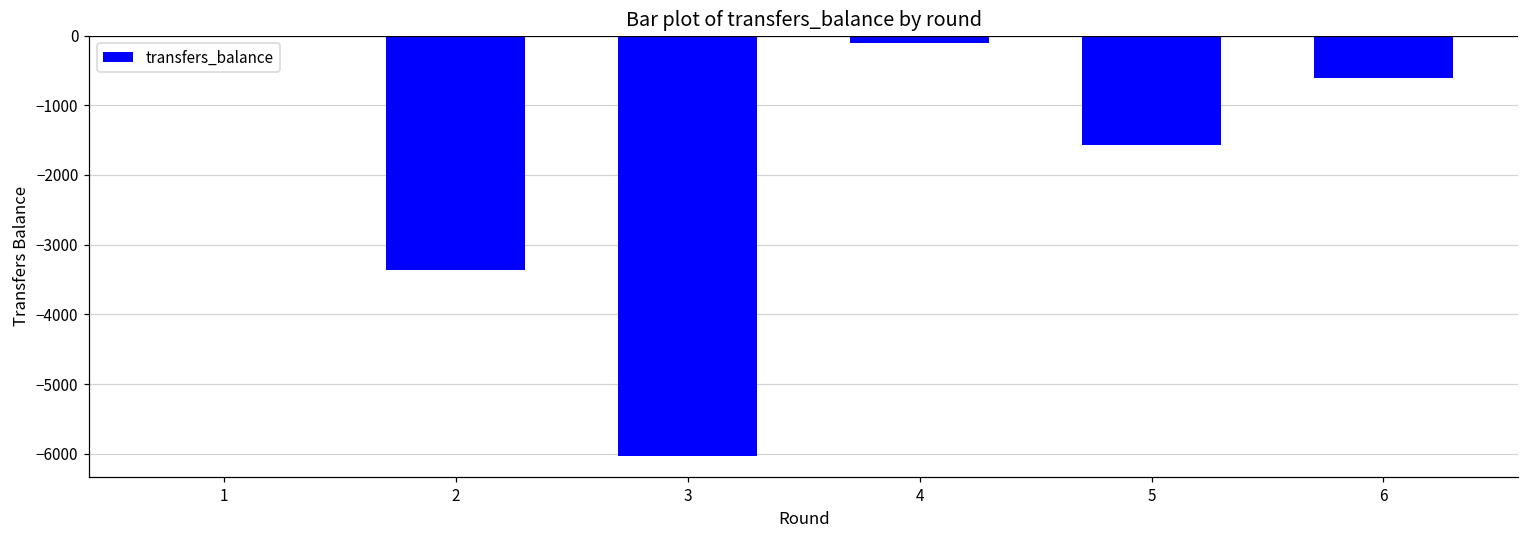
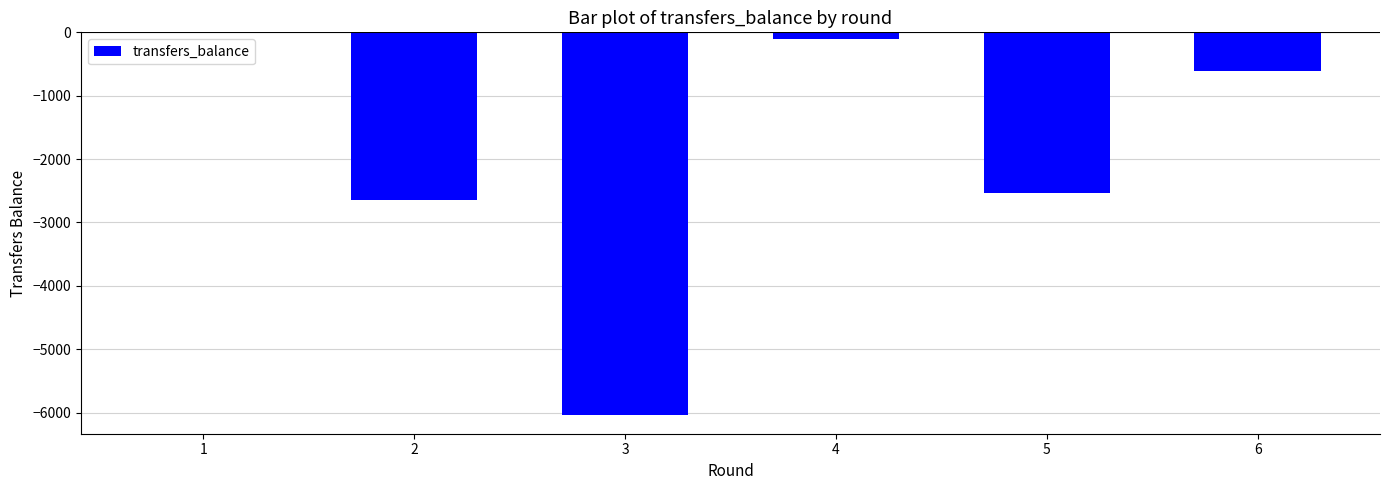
2: -3400 -> -2700
5: -1600 -> -2500
